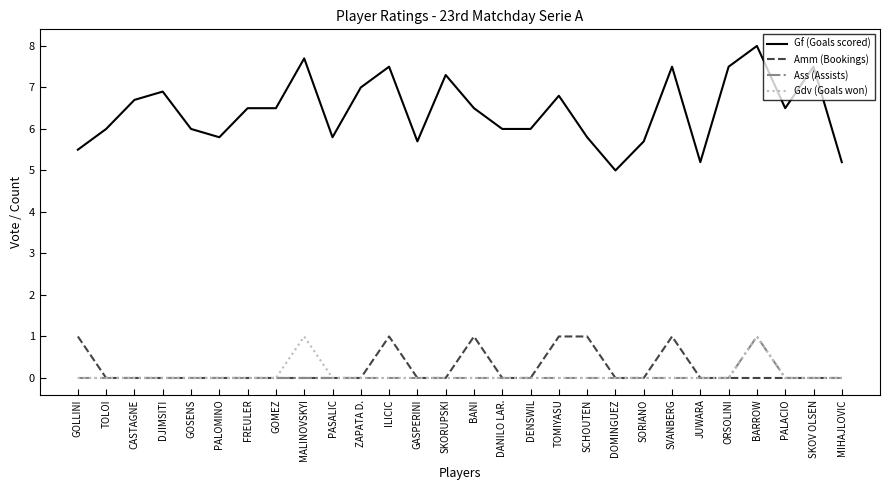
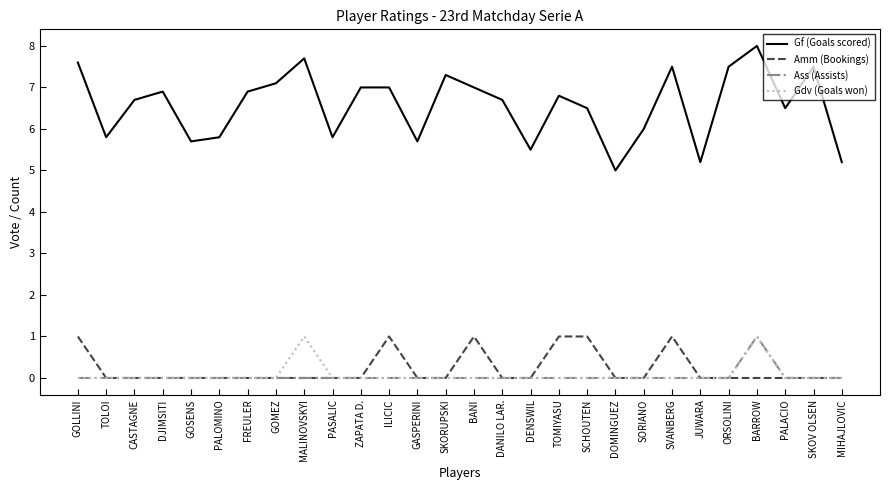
Gf (Goals scored), GOLLINI: 5.5 -> 7.6
Gf (Goals scored), TOLOI: 6.0 -> 5.8
Gf (Goals scored), GOSENS: 6.0 -> 5.7
Gf (Goals scored), FREULER: 6.5 -> 6.9
Gf (Goals scored), GOMEZ: 6.5 -> 7.1
Gf (Goals scored), ILICIC: 7.5 -> 7.0
Gf (Goals scored), BANI: 6.5 -> 7.0
Gf (Goals scored), DANILO LAR.: 6.0 -> 6.7
Gf (Goals scored), DENSWIL: 6.0 -> 5.5
Gf (Goals scored), SCHOUTEN: 5.8 -> 6.5
Gf (Goals scored), SORIANO: 5.7 -> 6.0
